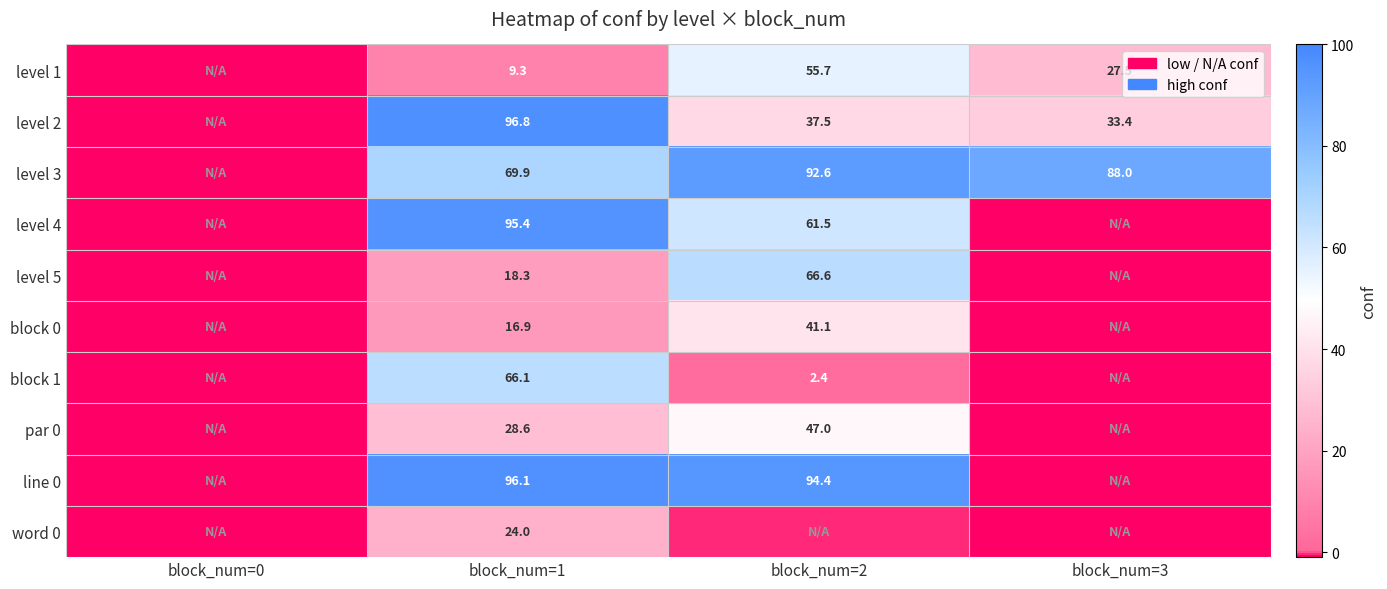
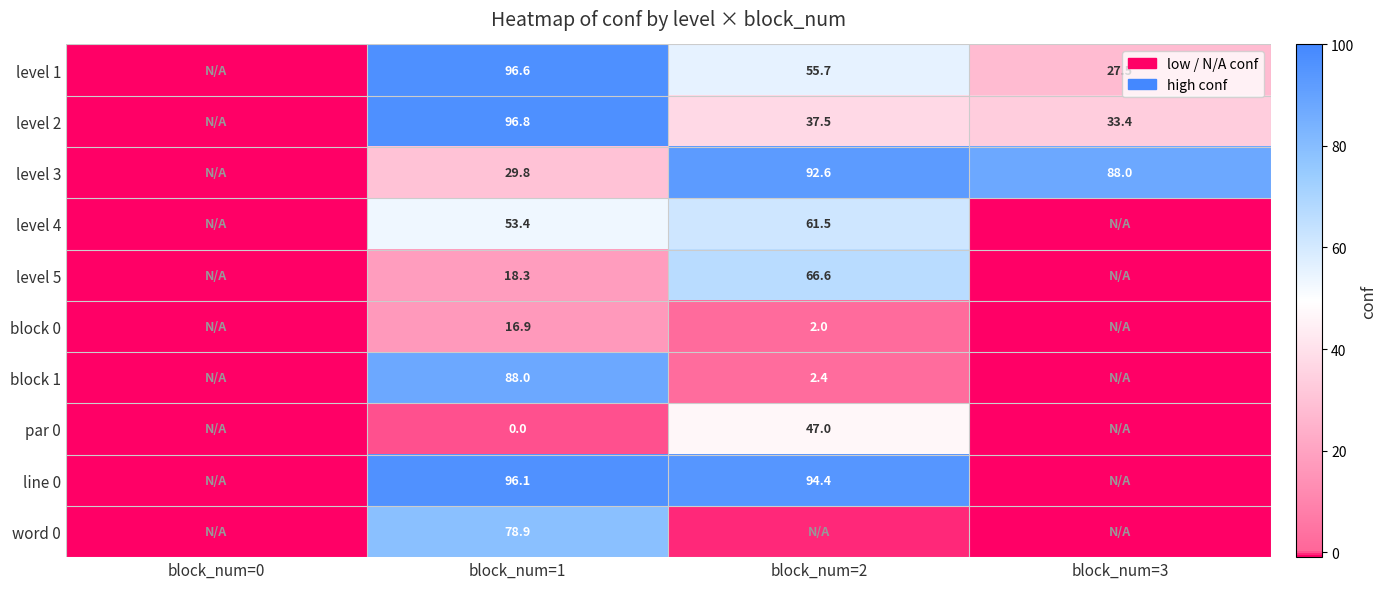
level 1, block_num=1: 9.3 -> 96.6
level 3, block_num=1: 69.9 -> 29.8
level 4, block_num=1: 95.4 -> 53.4
block 0, block_num=2: 41.1 -> 2.0
block 1, block_num=1: 66.1 -> 88.0
par 0, block_num=1: 28.6 -> 0.0
word 0, block_num=1: 24.0 -> 78.9
